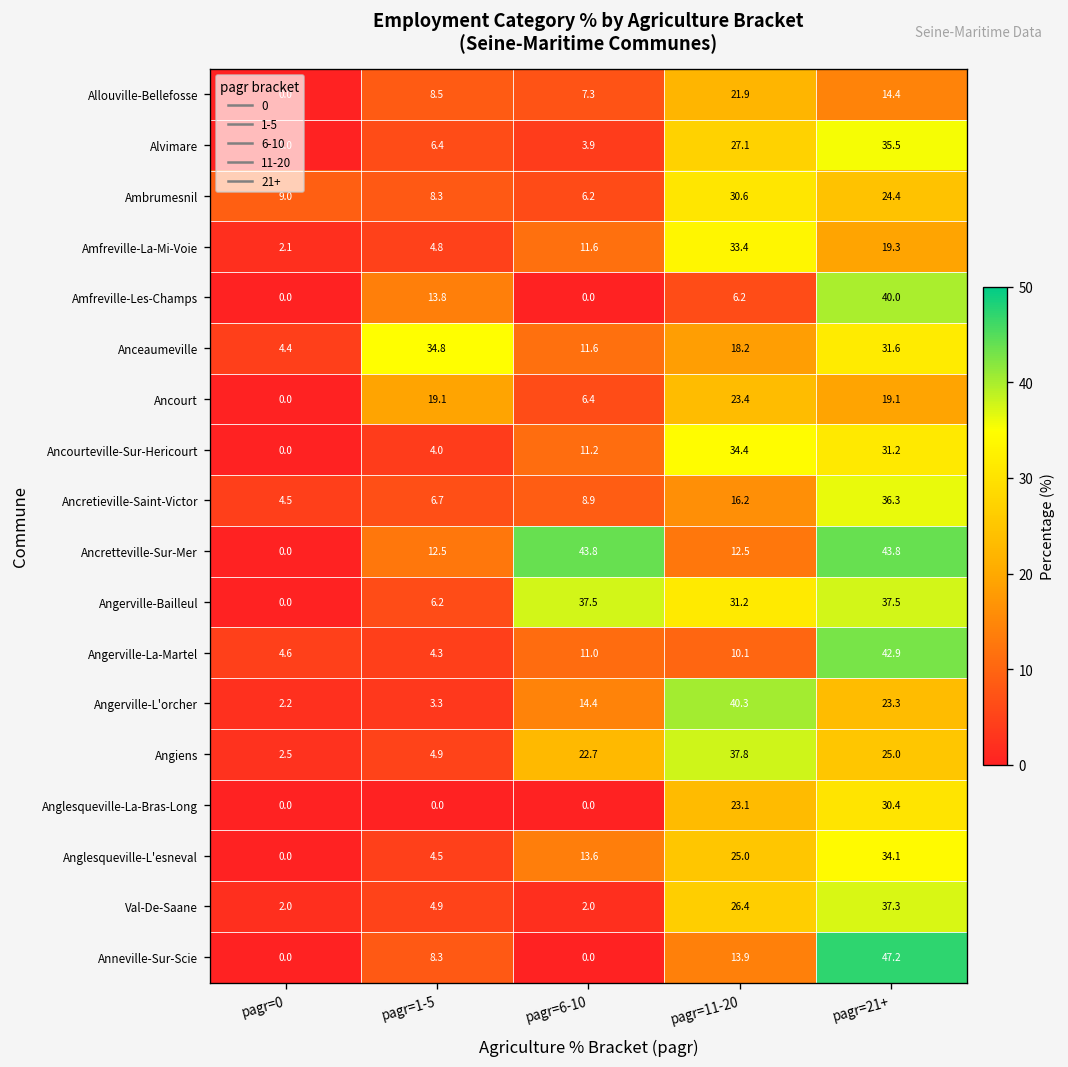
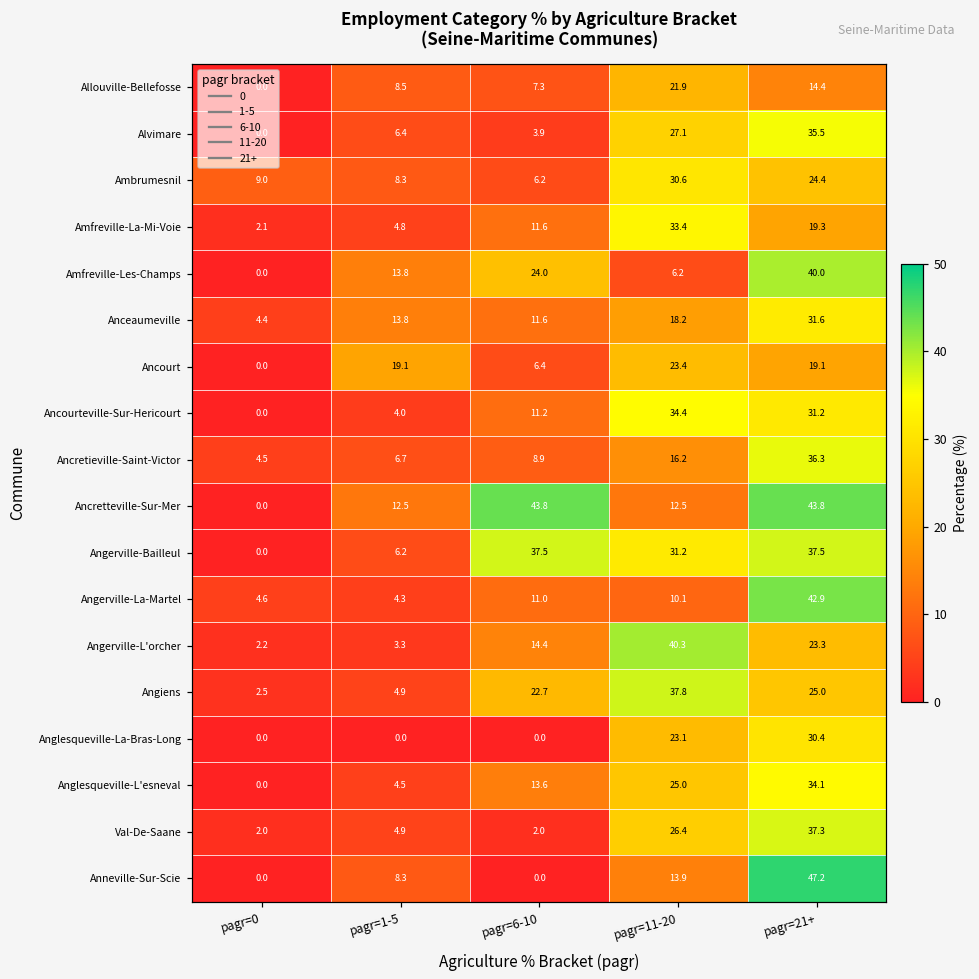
Amfreville-Les-Champs, pagr=6-10: 0.0 -> 24.0
Anceaumeville, pagr=1-5: 34.8 -> 13.8
